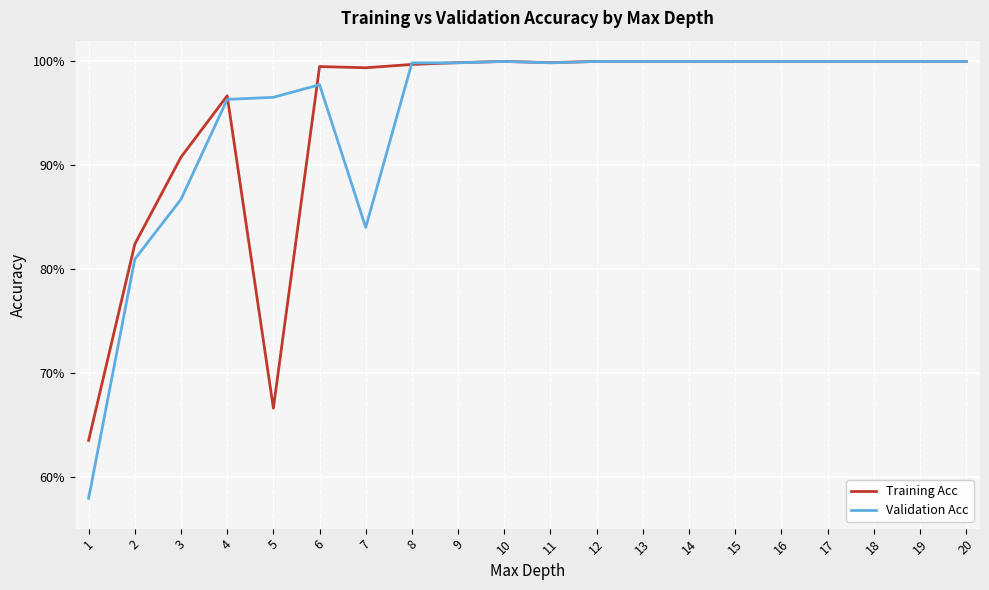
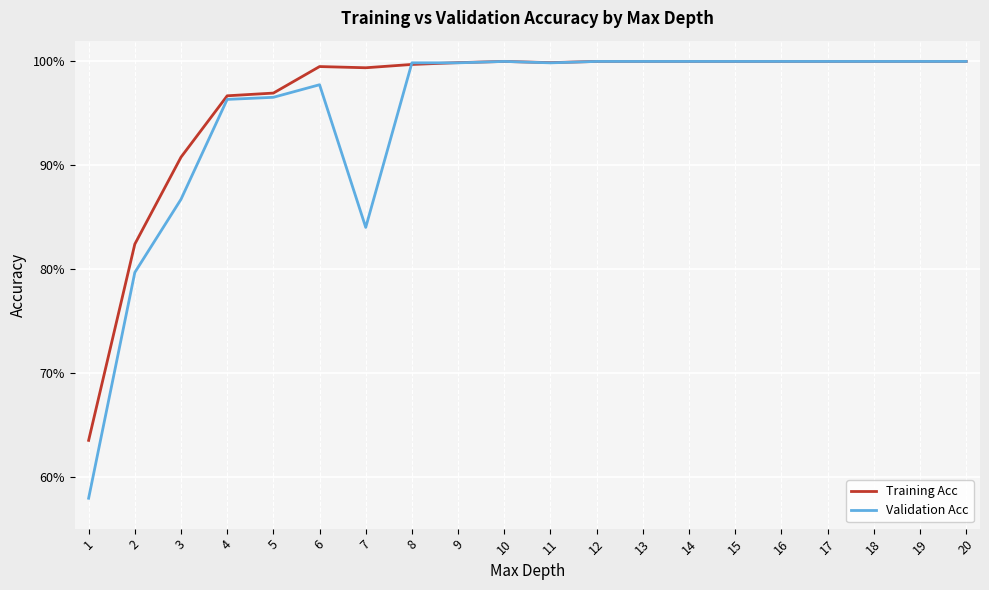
Validation Acc, 2: 81.0% -> 79.7%
Training Acc, 5: 66.6% -> 97.0%
